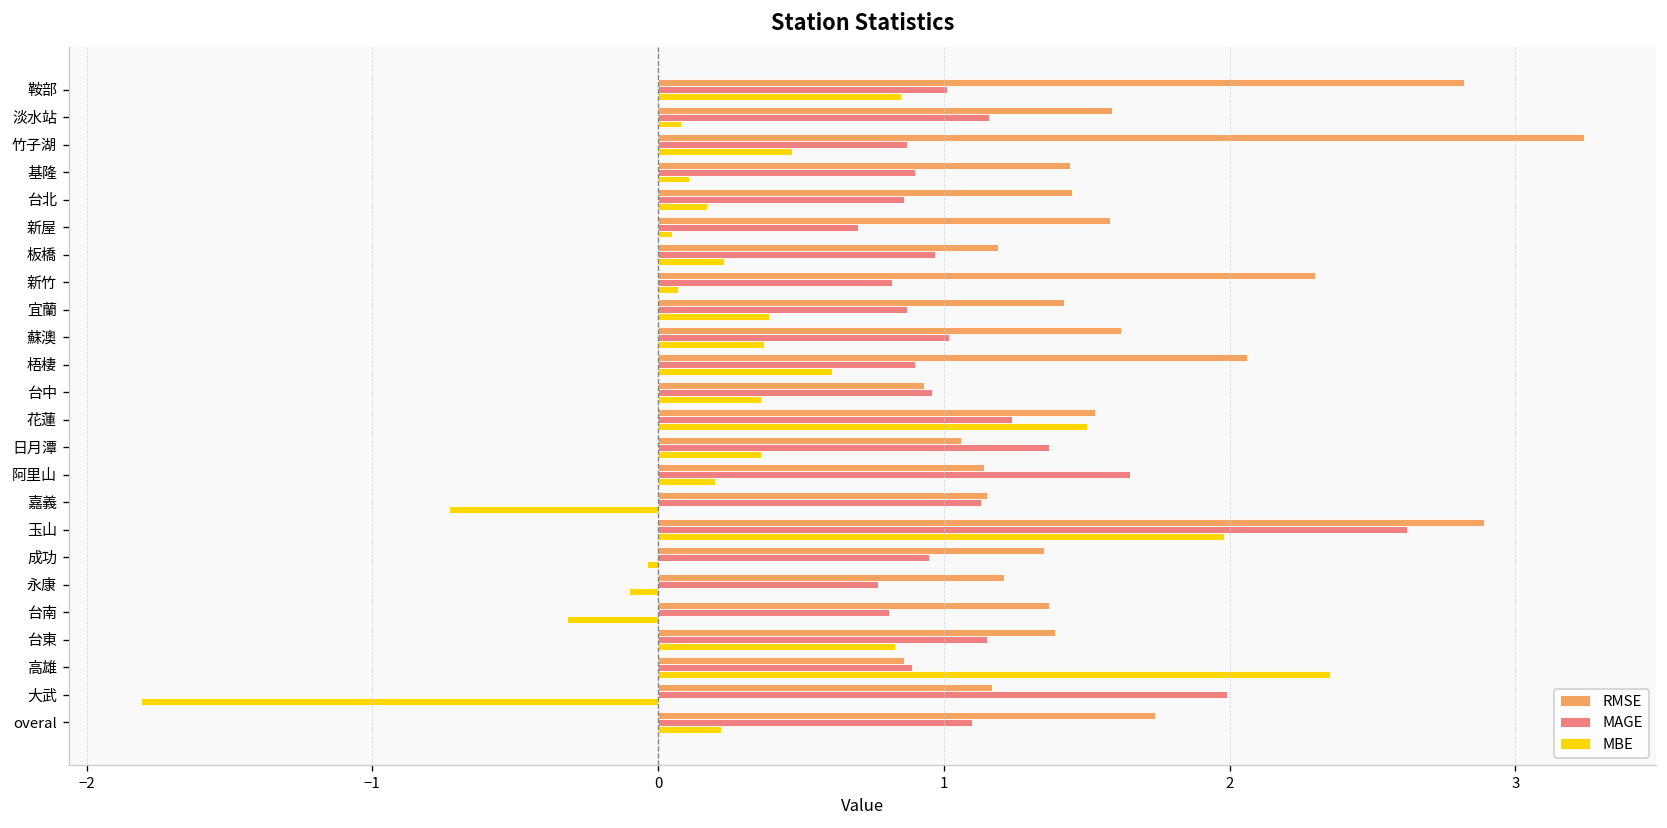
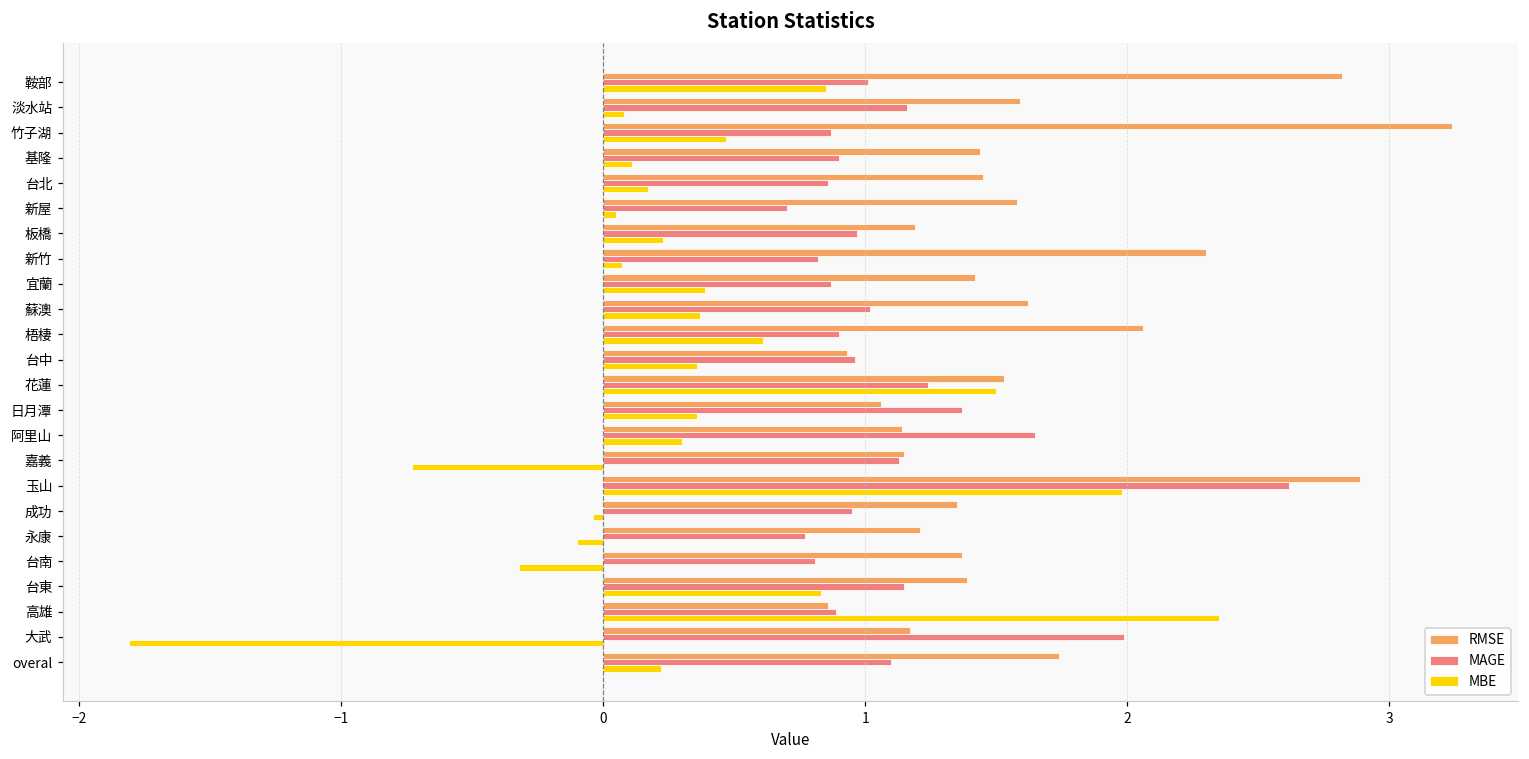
MBE, 阿里山: 0.2 -> 0.3
